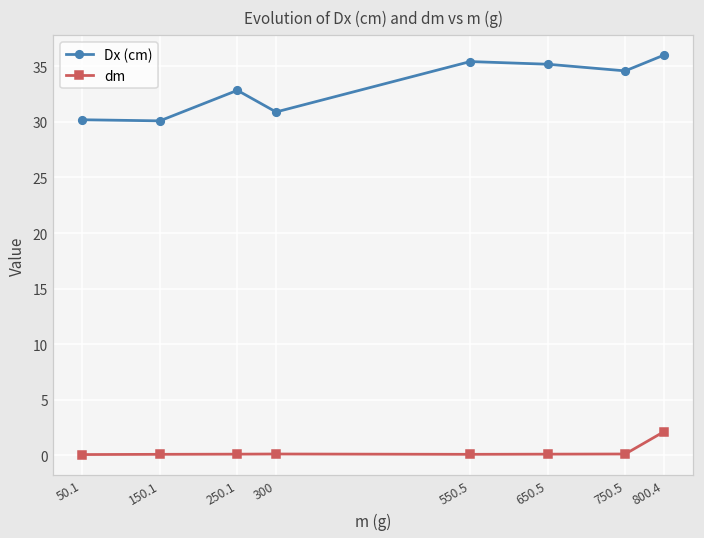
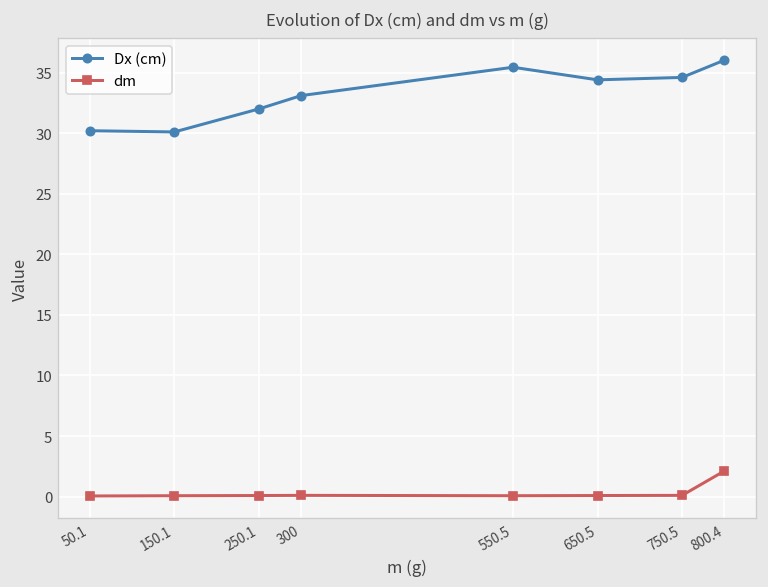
Dx (cm), 250.1: 32.9 -> 32.0
Dx (cm), 300: 30.9 -> 33.1
Dx (cm), 650.5: 35.2 -> 34.4
